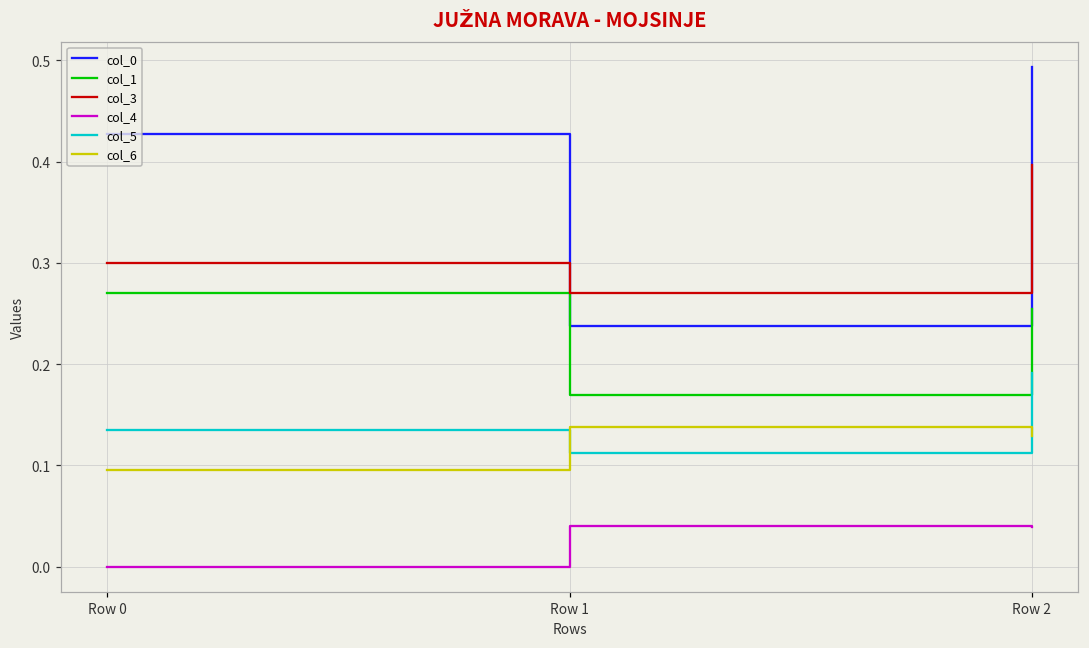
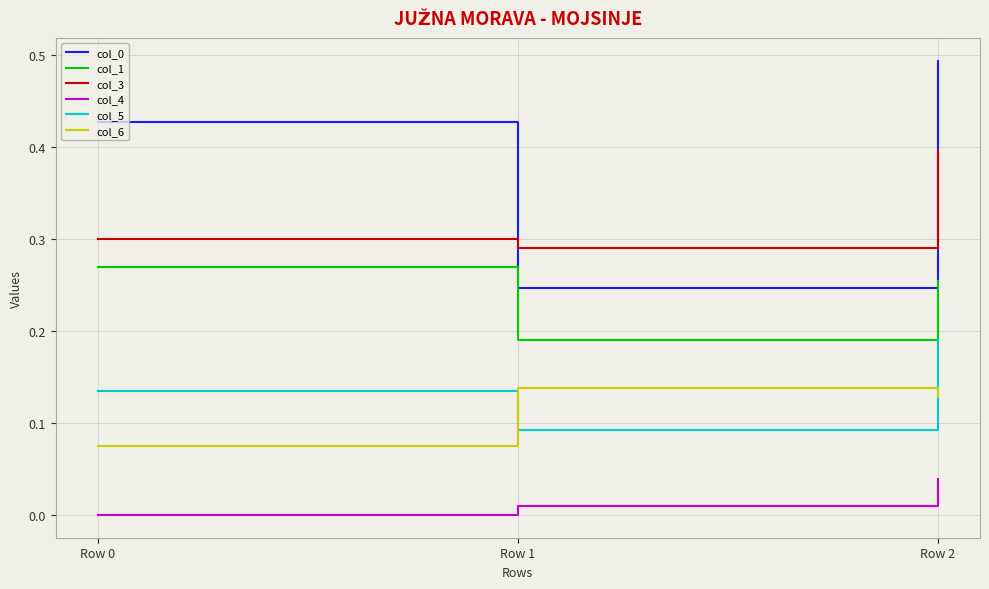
col_6, Row 0: 0.10 -> 0.08
col_0, Row 1: 0.24 -> 0.25
col_1, Row 1: 0.17 -> 0.19
col_3, Row 1: 0.27 -> 0.29
col_4, Row 1: 0.04 -> 0.01
col_5, Row 1: 0.11 -> 0.09
